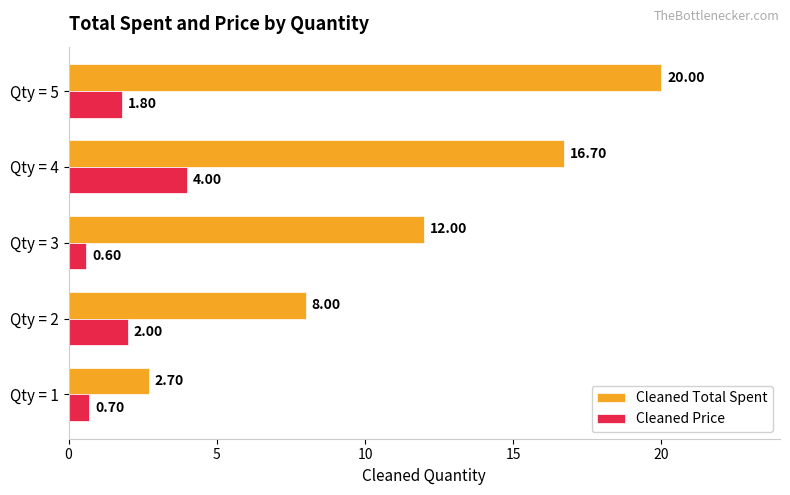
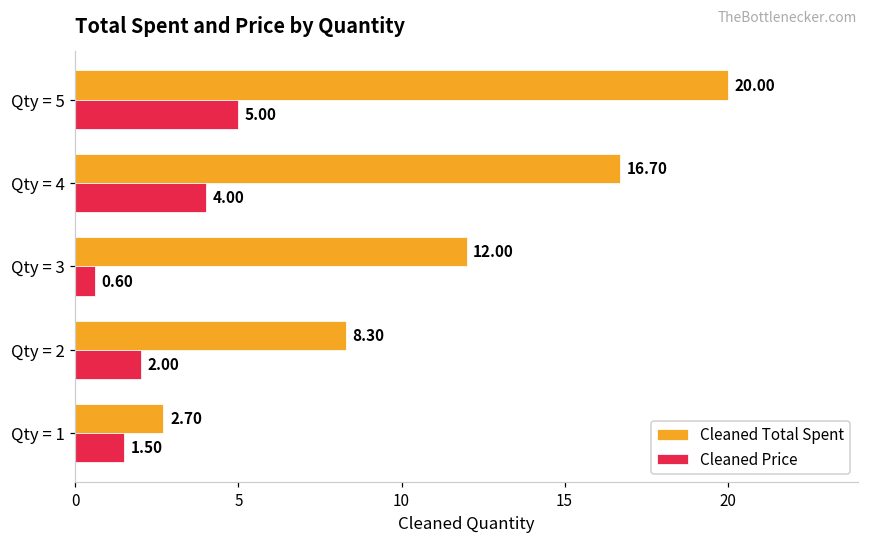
Cleaned Price, Qty = 5: 1.80 -> 5.00
Cleaned Total Spent, Qty = 2: 8.00 -> 8.30
Cleaned Price, Qty = 1: 0.70 -> 1.50
